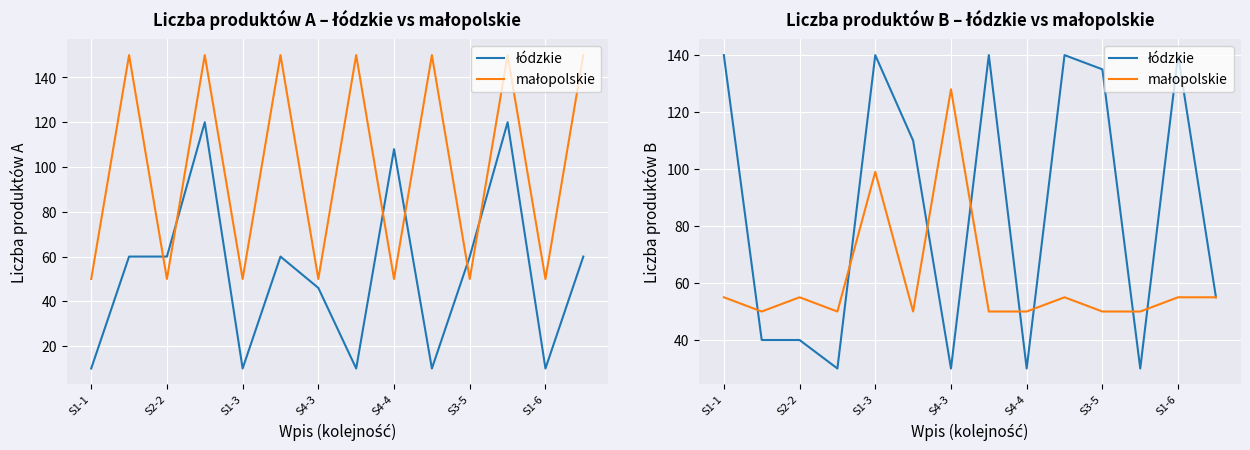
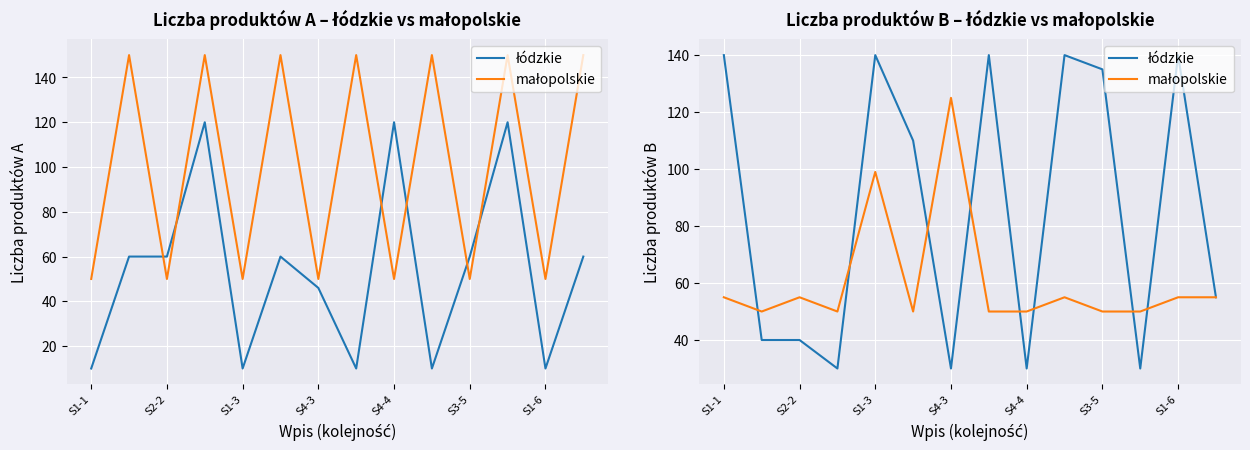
Liczba produktów A – łódzkie vs małopolskie, łódzkie, S4-4: 108 -> 120
Liczba produktów B – łódzkie vs małopolskie, małopolskie, S4-3: 128 -> 125
